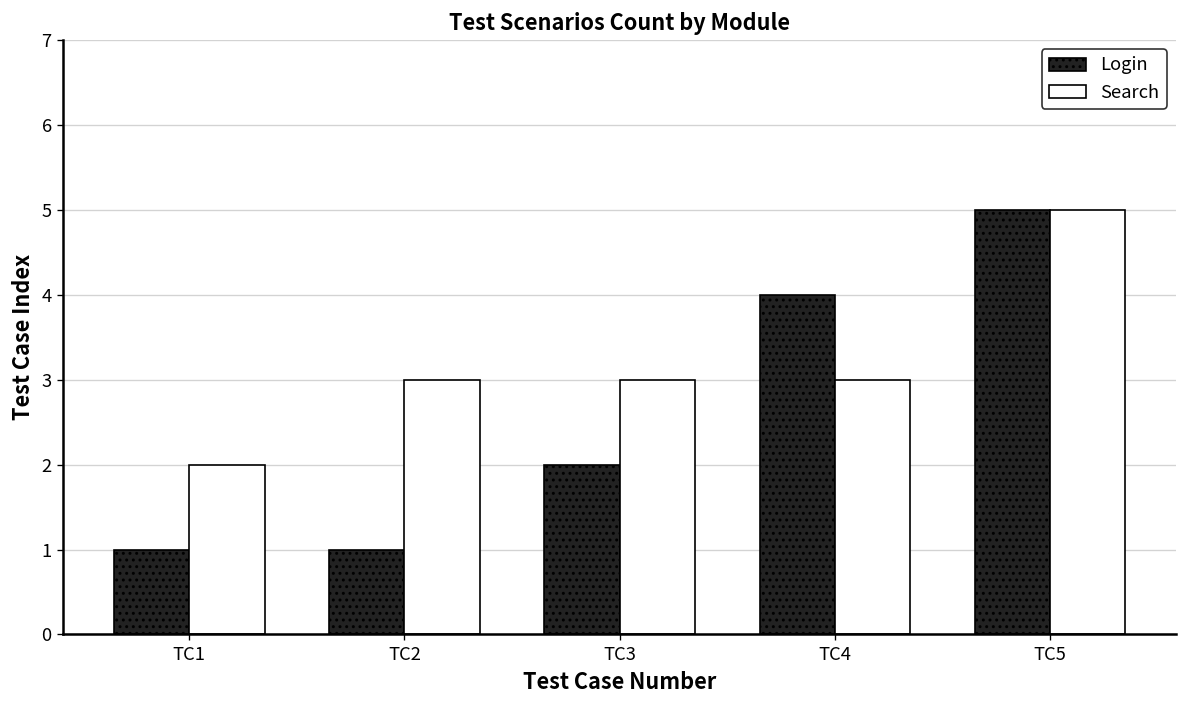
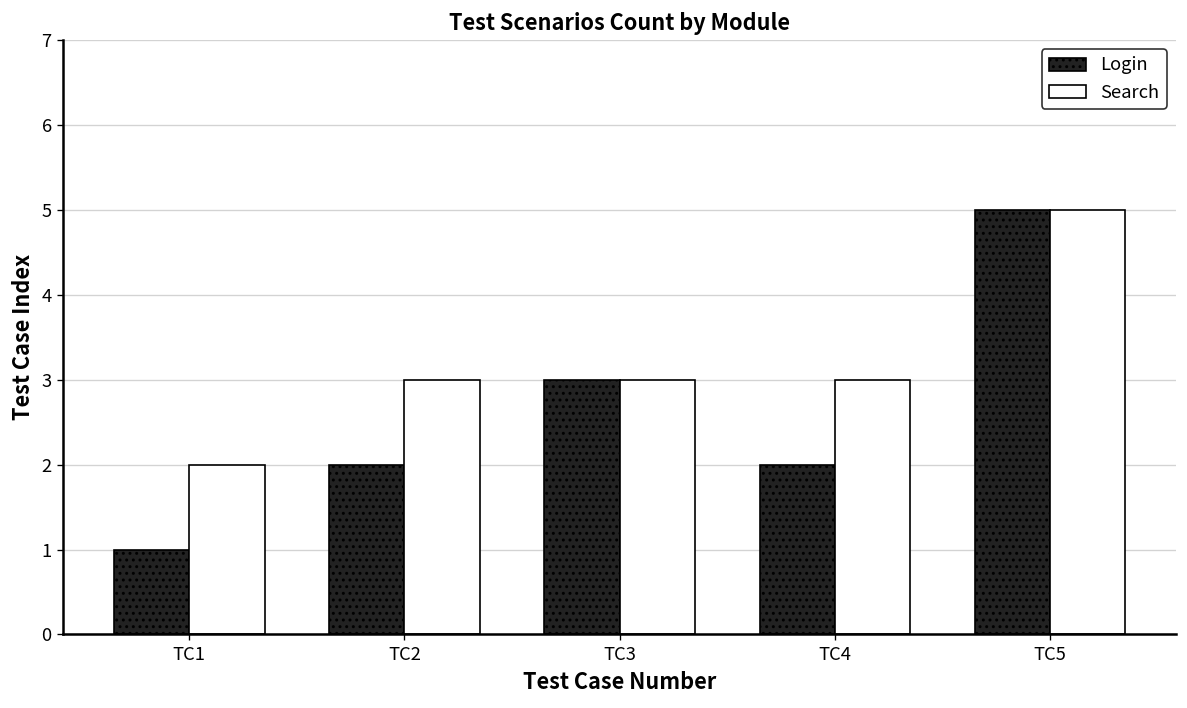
Login, TC2: 1 -> 2
Login, TC3: 2 -> 3
Login, TC4: 4 -> 2
